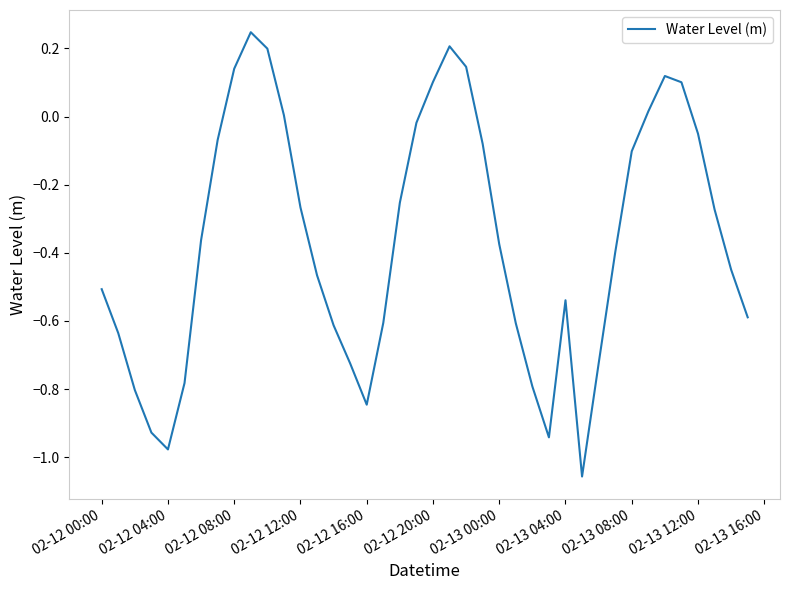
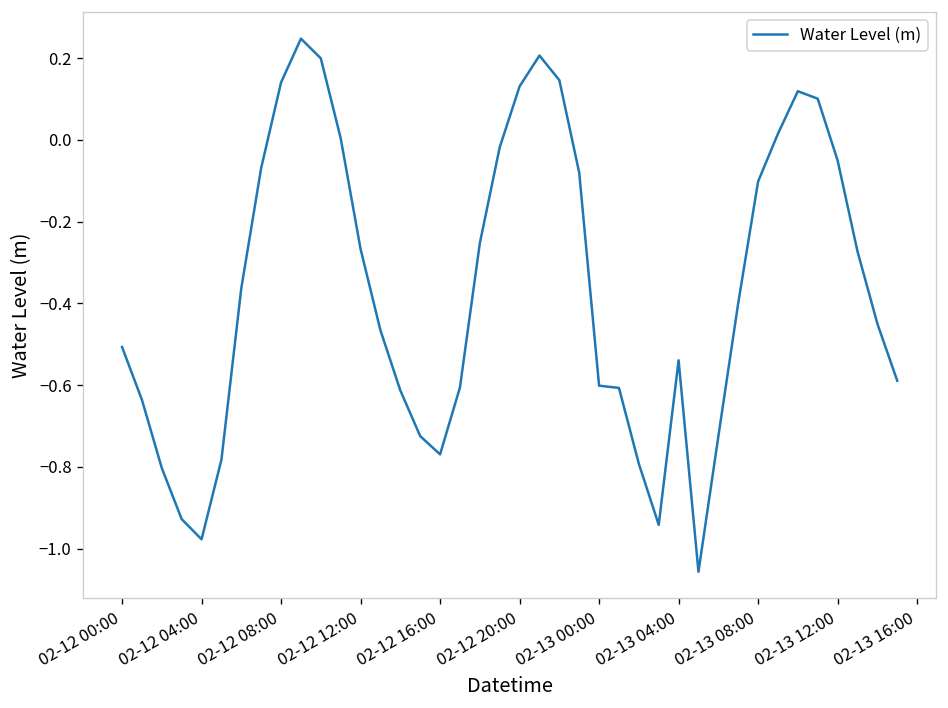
02-12 16:00: -0.85 -> -0.77
02-12 20:00: 0.10 -> 0.13
02-13 00:00: -0.37 -> -0.60
